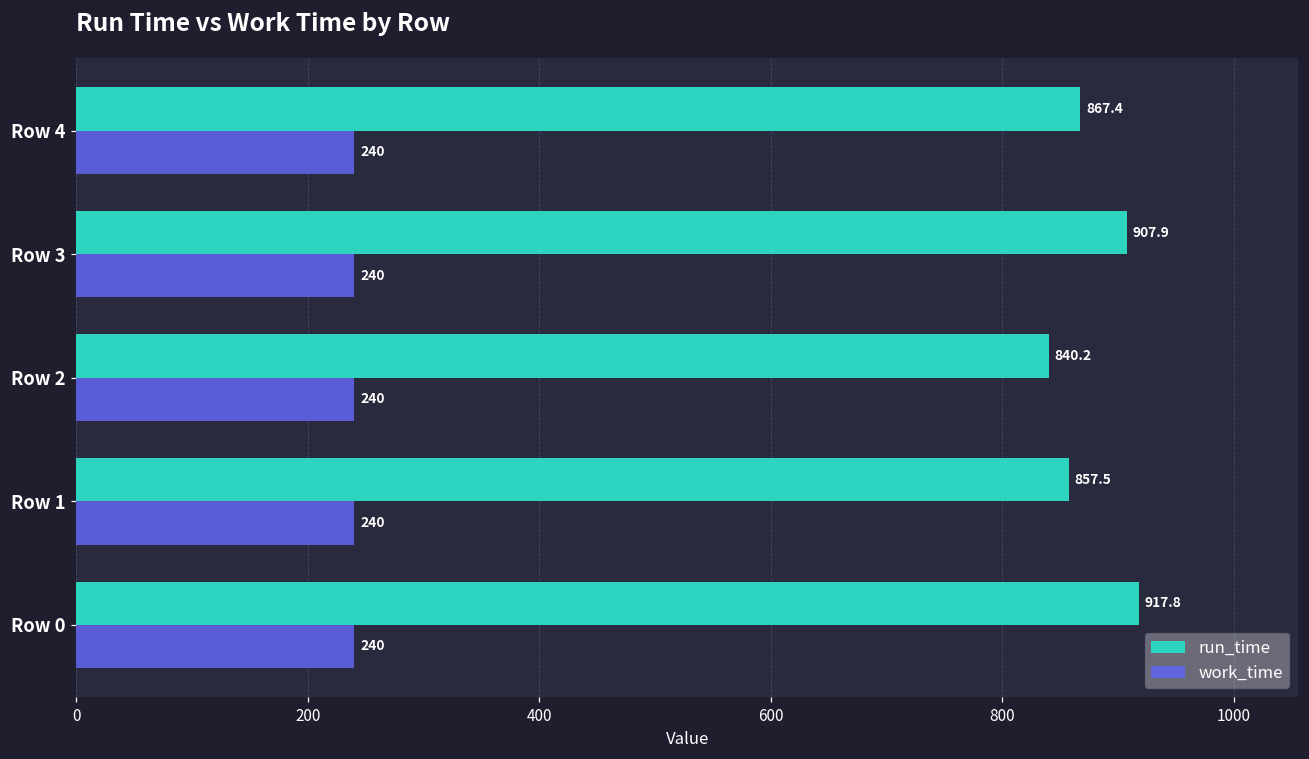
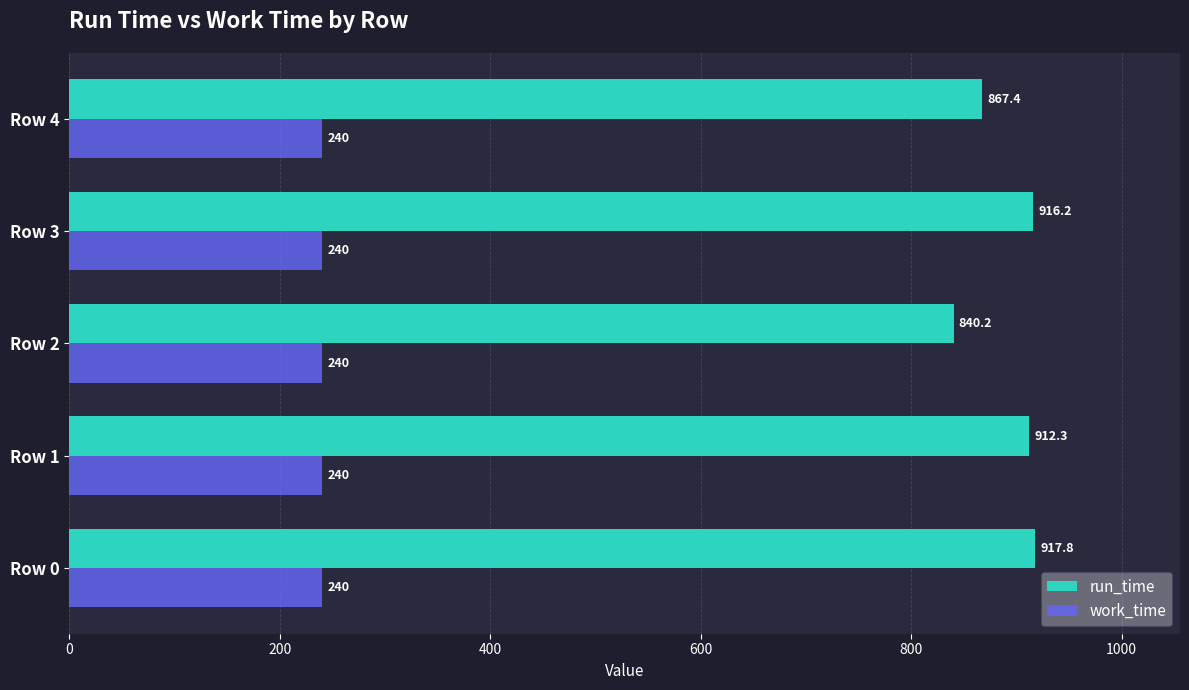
run_time, Row 3: 907.9 -> 916.2
run_time, Row 1: 857.5 -> 912.3
